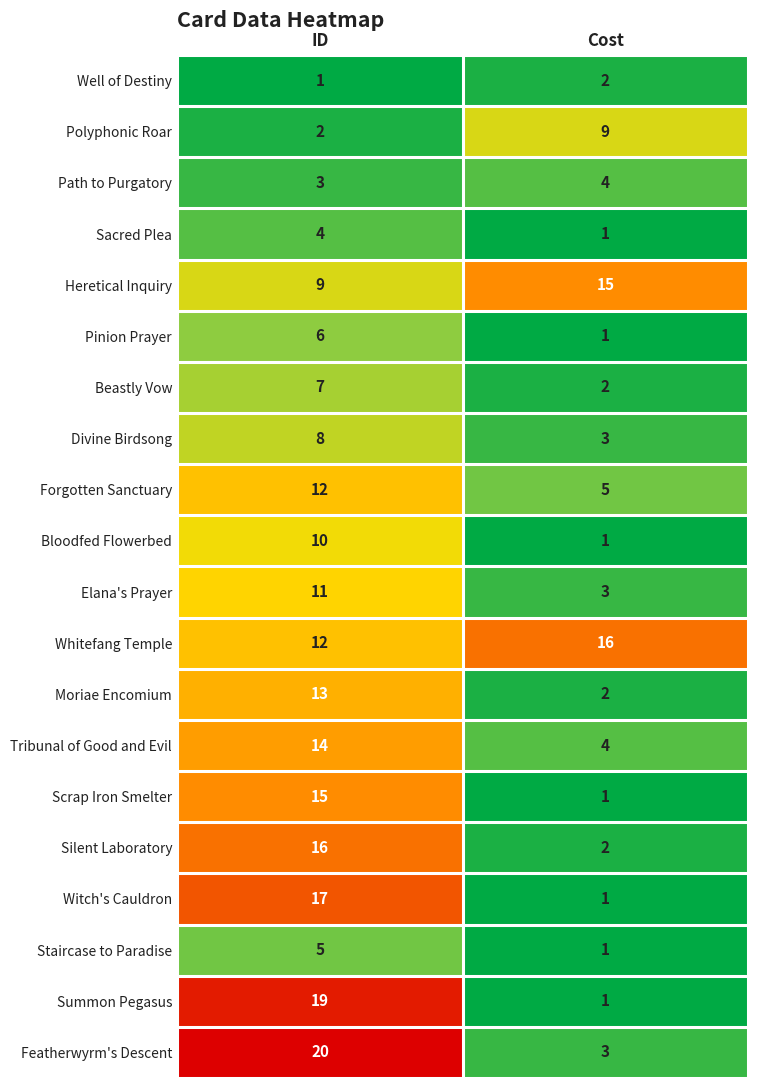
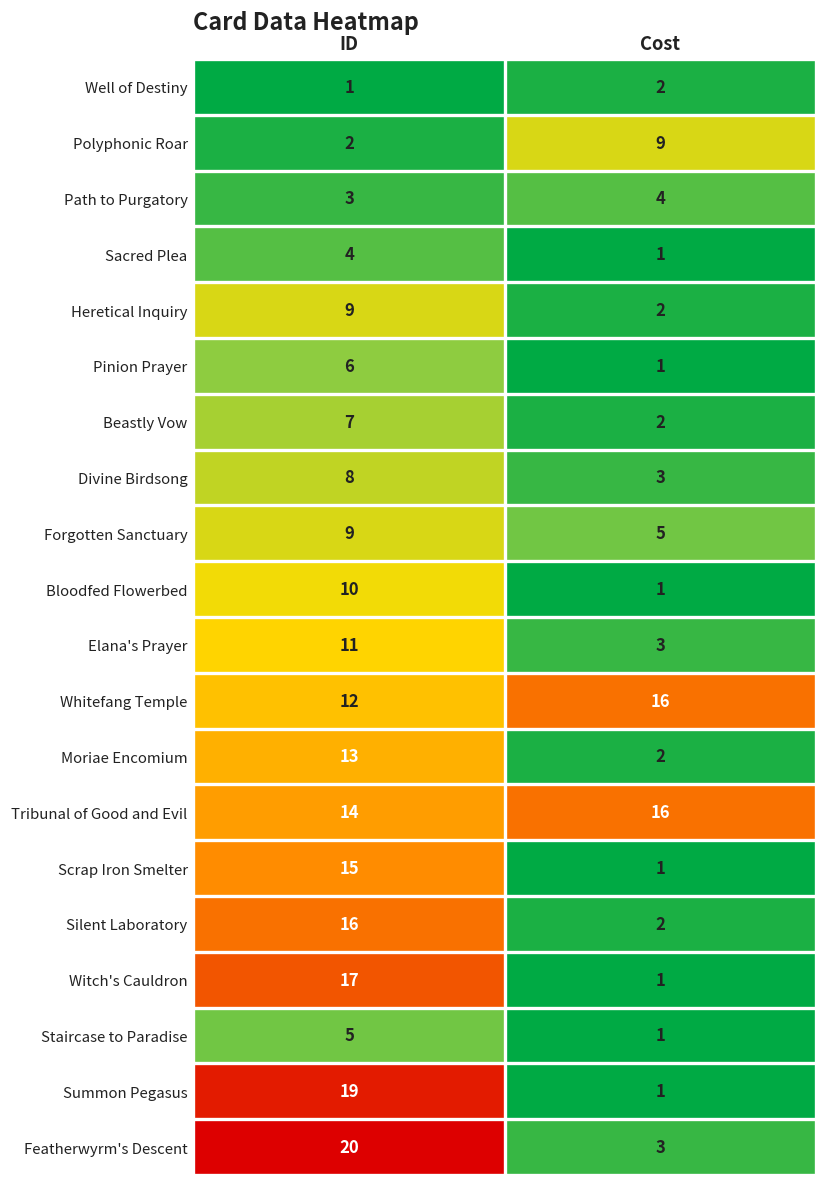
Heretical Inquiry, Cost: 15 -> 2
Forgotten Sanctuary, ID: 12 -> 9
Tribunal of Good and Evil, Cost: 4 -> 16
